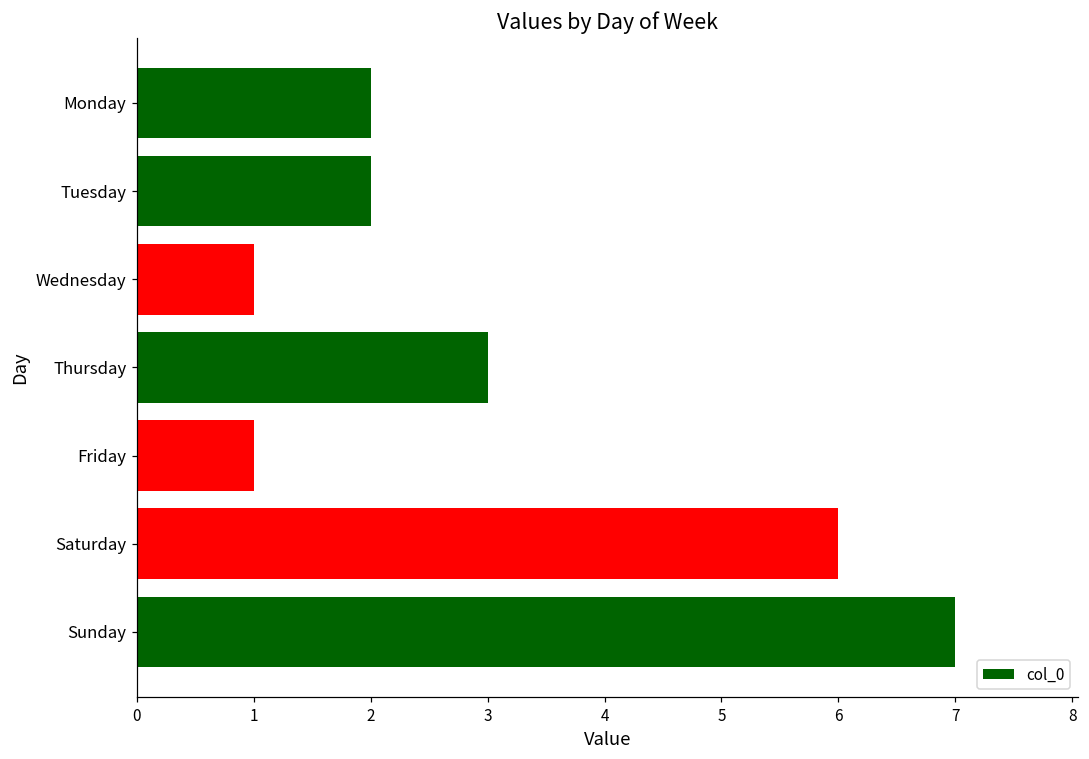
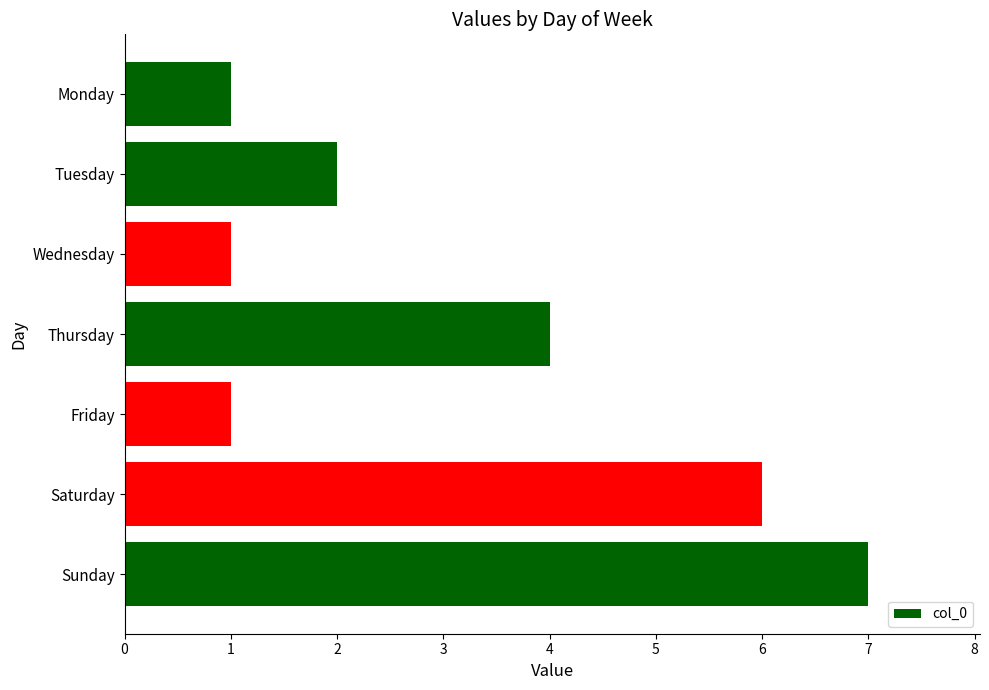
Monday: 2 -> 1
Thursday: 3 -> 4
